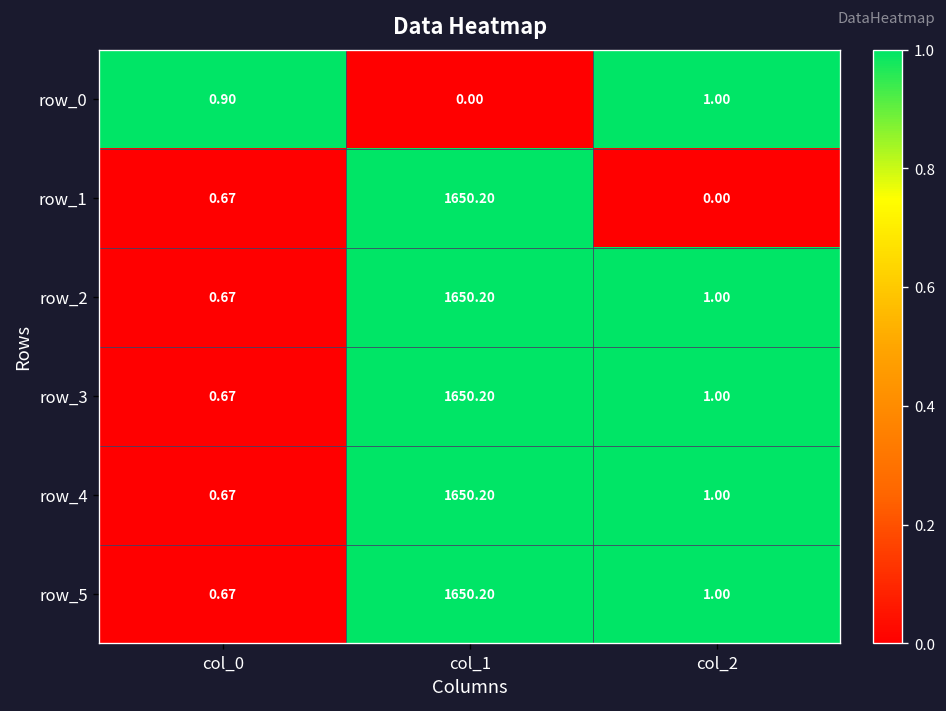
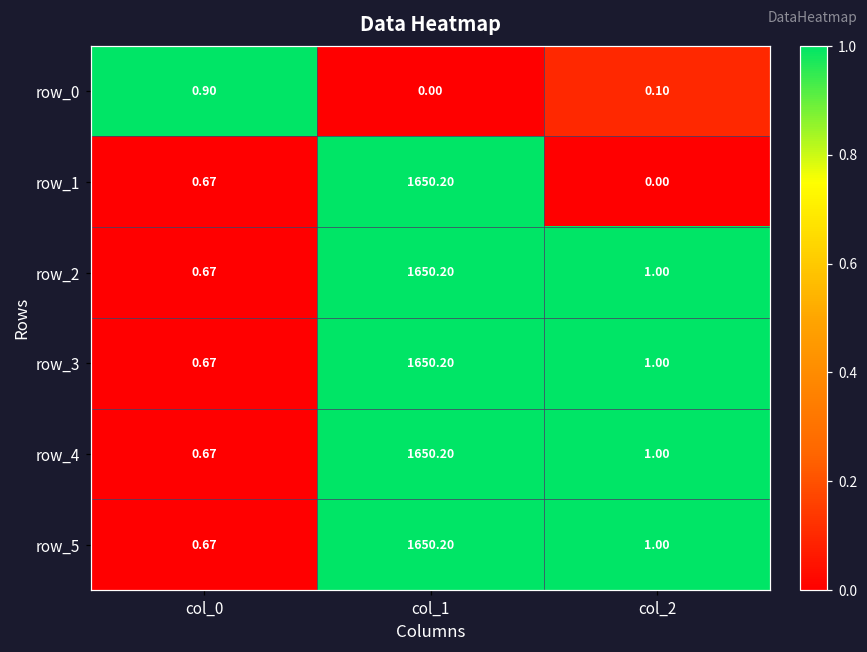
row_0, col_2: 1.00 -> 0.10
